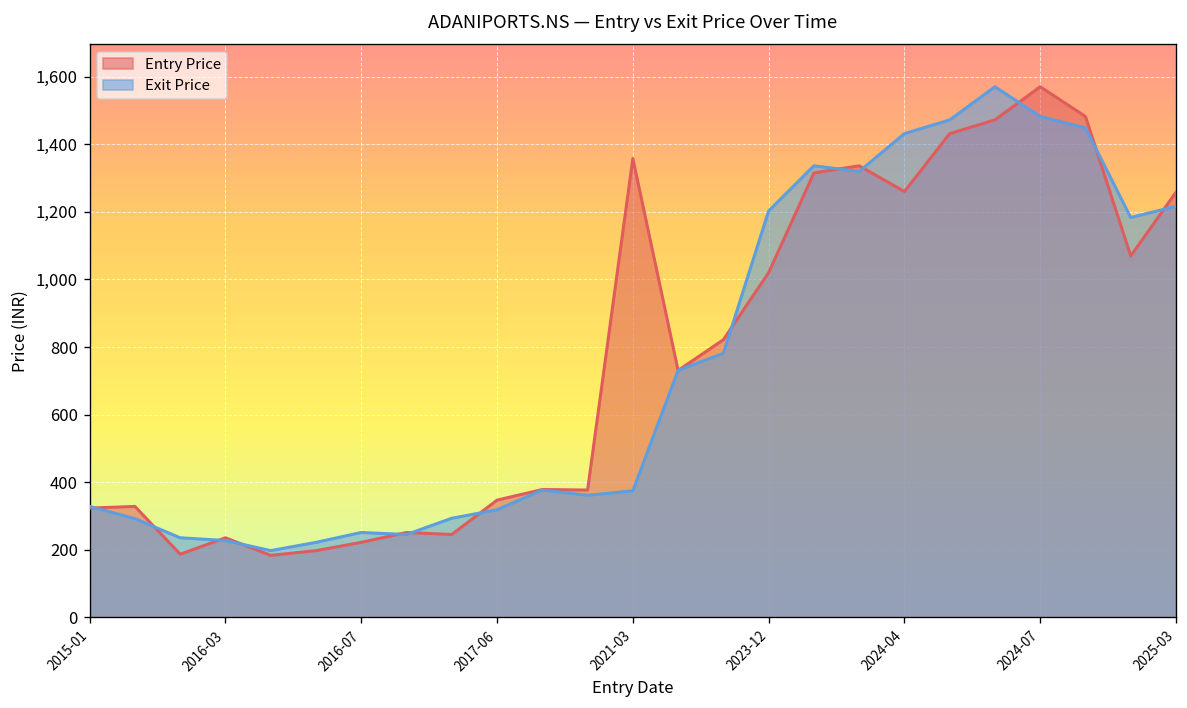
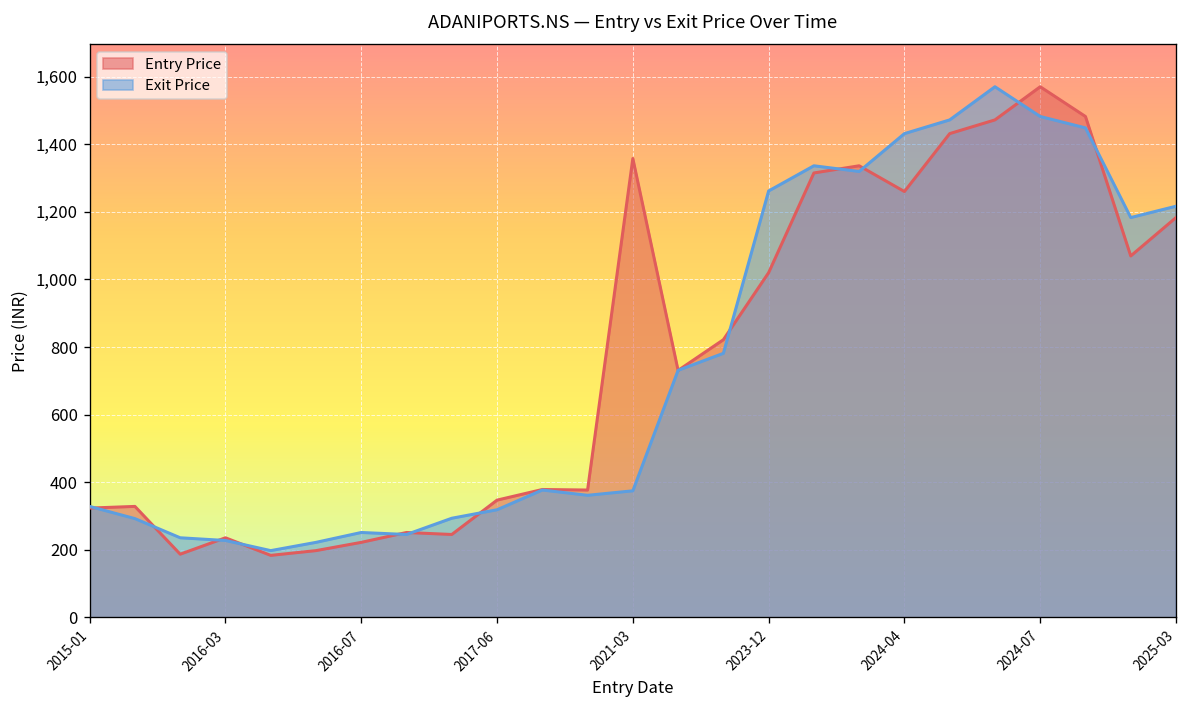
Exit Price, 2023-12: 1,200 -> 1,260
Entry Price, 2025-03: 1,260 -> 1,180
